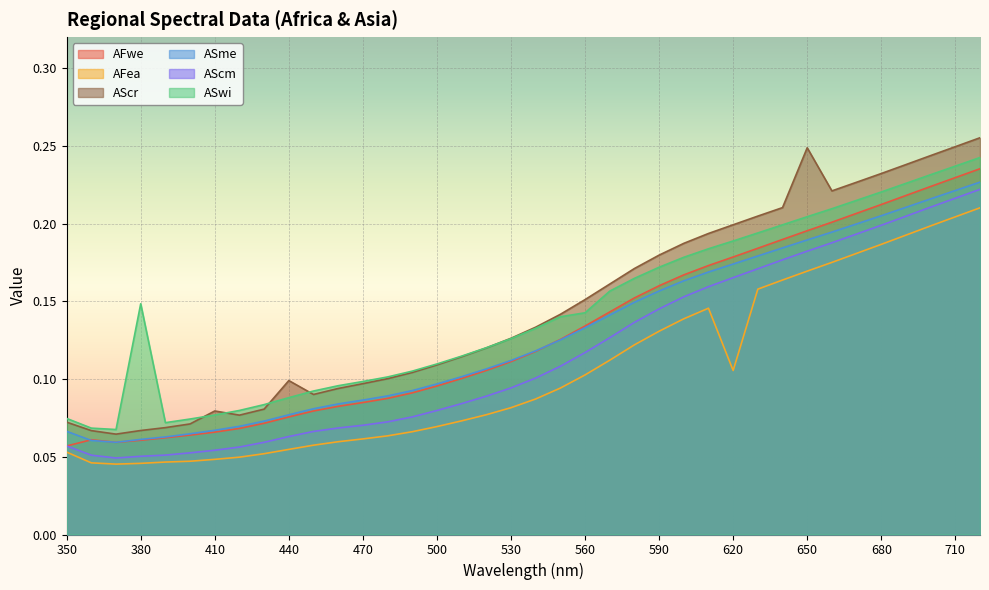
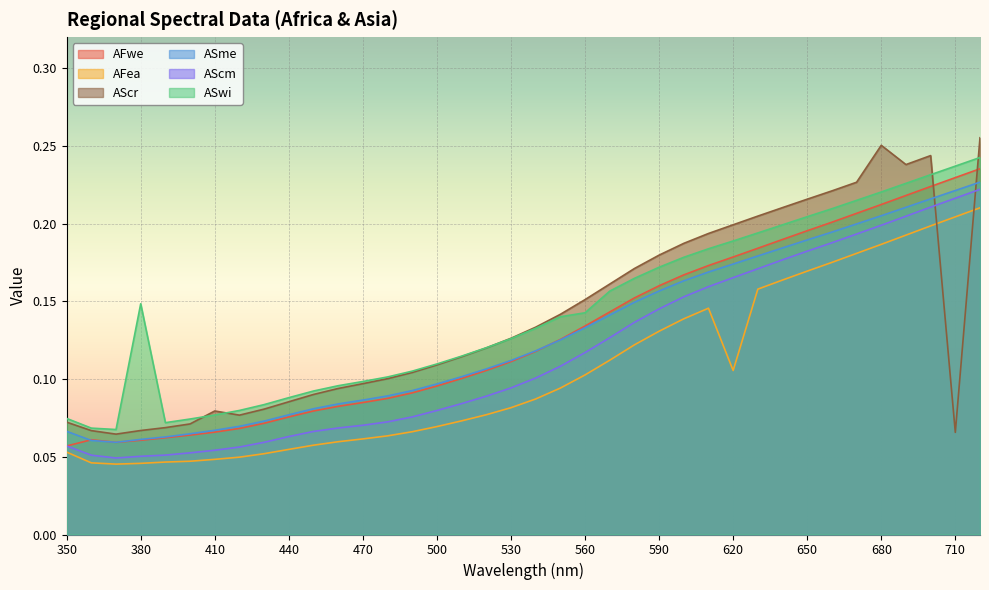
AScr, 440: 0.099 -> 0.085
AScr, 650: 0.249 -> 0.216
AScr, 680: 0.232 -> 0.250
AScr, 710: 0.249 -> 0.066
